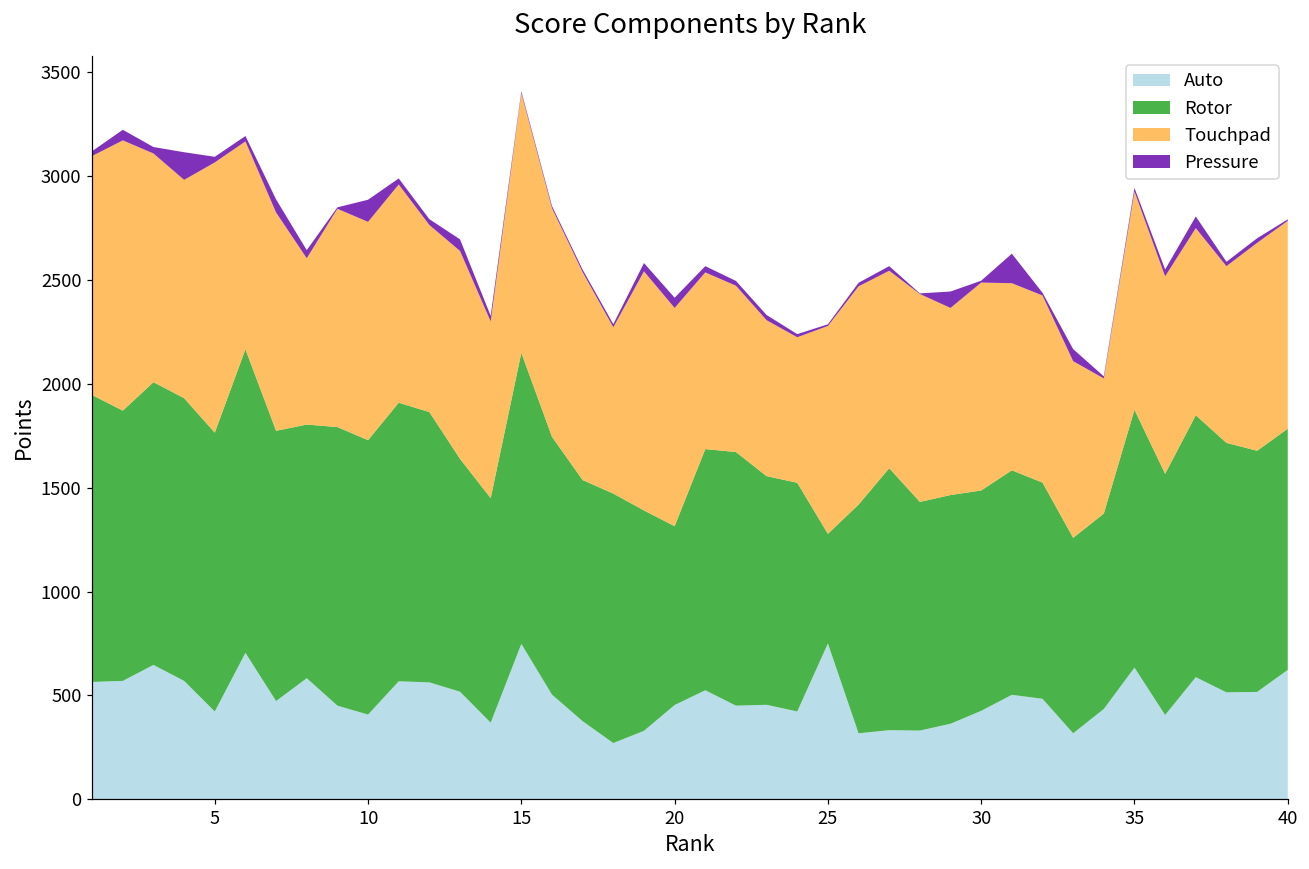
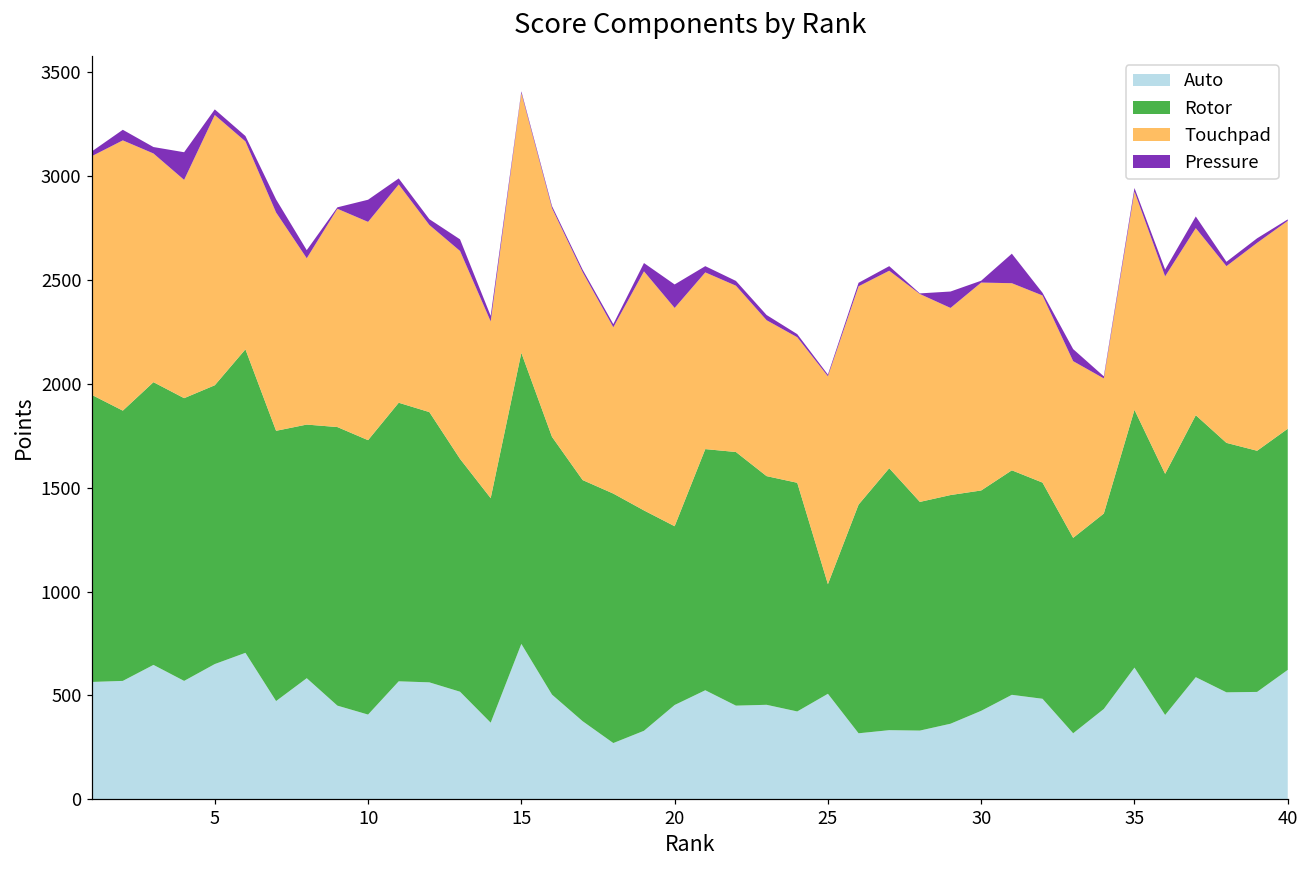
Auto, 5: 420 -> 650
Pressure, 20: 50 -> 110
Auto, 25: 750 -> 510
